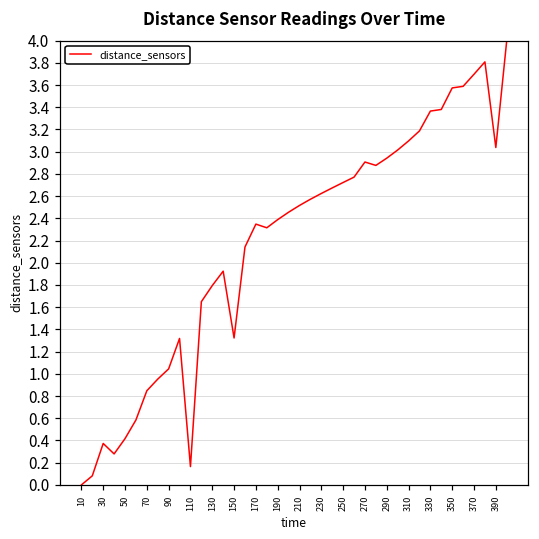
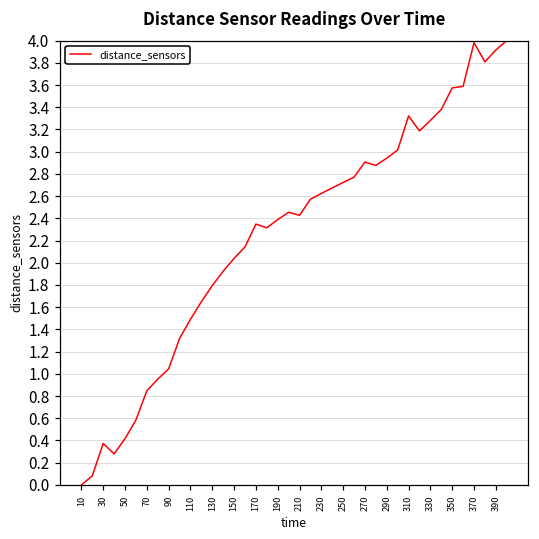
110: 0.17 -> 1.49
150: 1.32 -> 2.04
210: 2.52 -> 2.43
310: 3.10 -> 3.32
330: 3.37 -> 3.28
370: 3.70 -> 3.98
390: 3.04 -> 3.91
